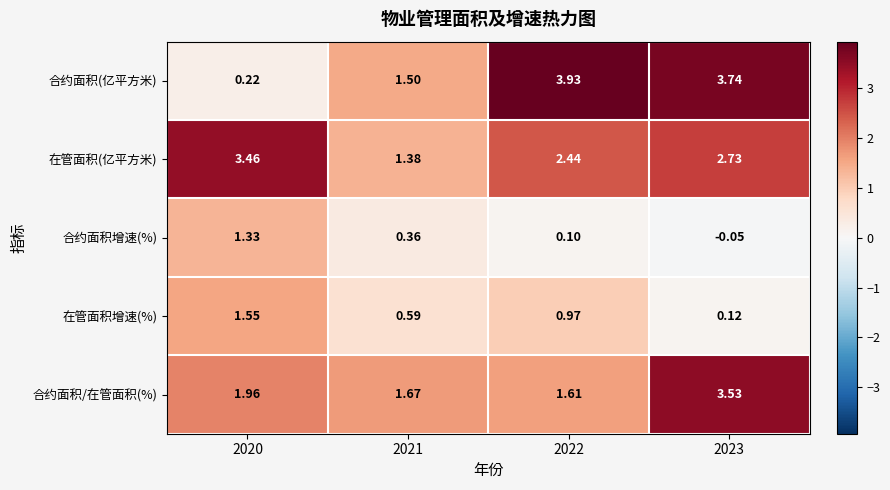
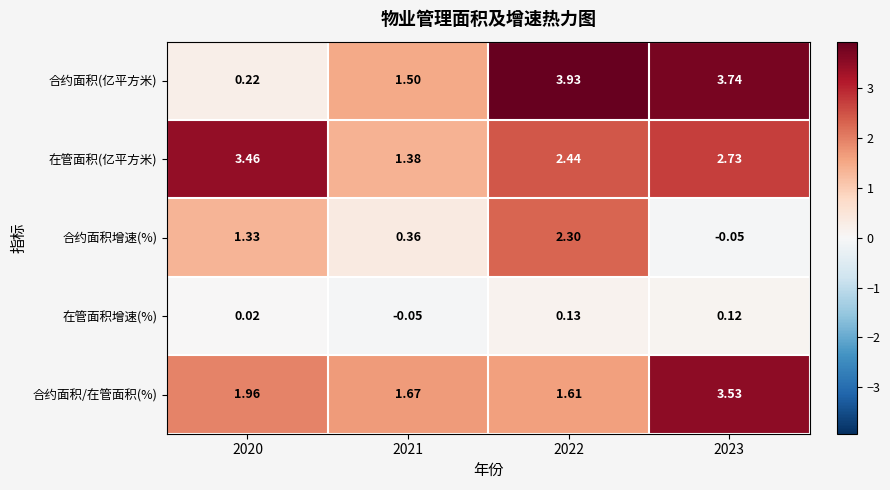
合约面积增速(%), 2022: 0.10 -> 2.30
在管面积增速(%), 2020: 1.55 -> 0.02
在管面积增速(%), 2021: 0.59 -> -0.05
在管面积增速(%), 2022: 0.97 -> 0.13
